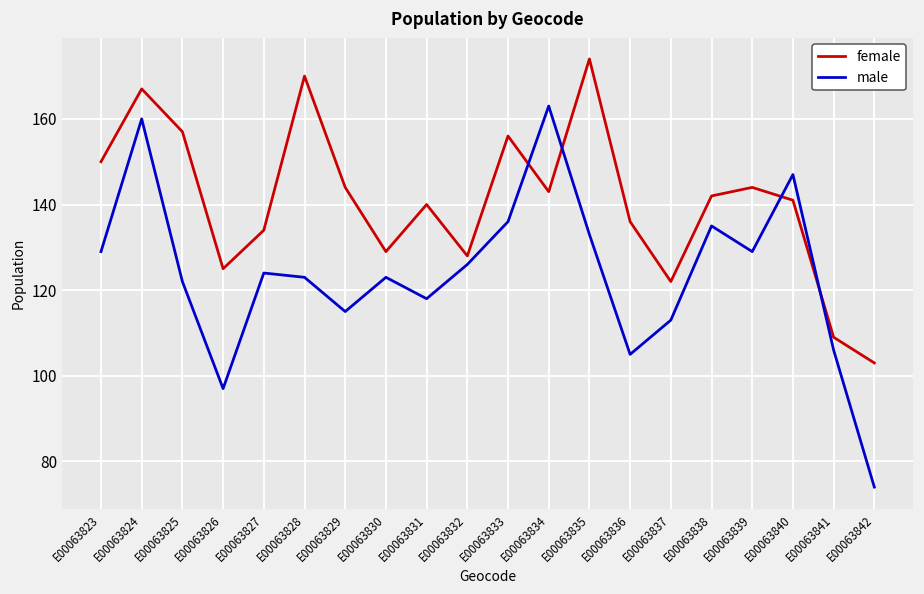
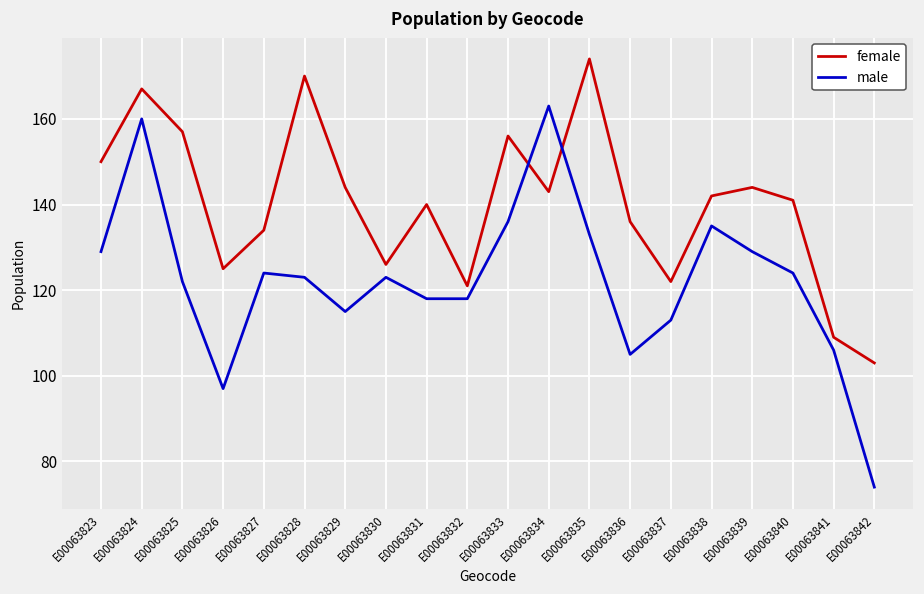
female, E00063830: 129 -> 126
female, E00063832: 128 -> 121
male, E00063832: 126 -> 118
male, E00063840: 147 -> 124
